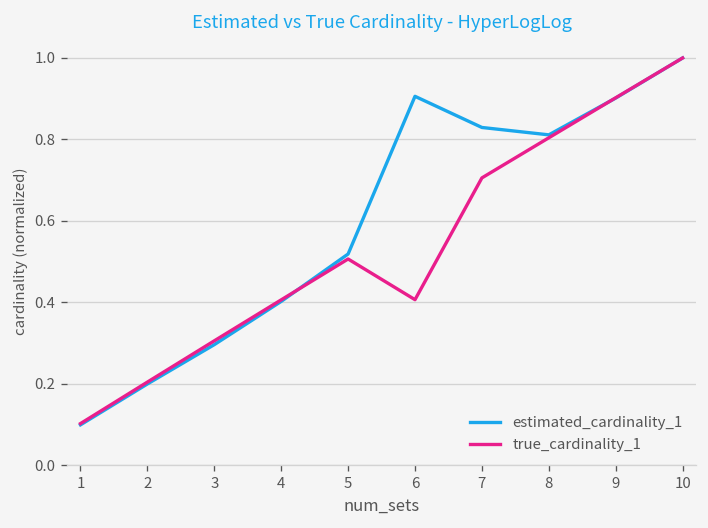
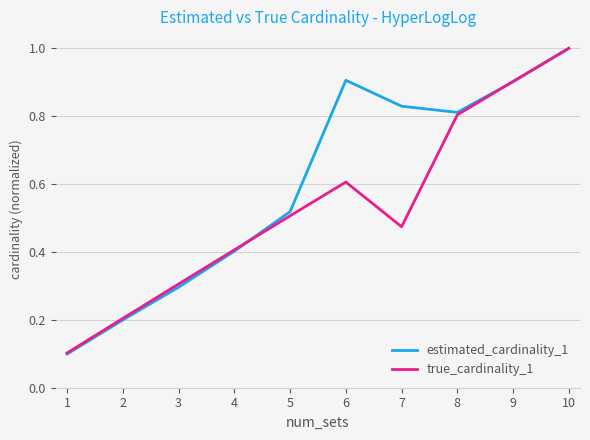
true_cardinality_1, 6: 0.41 -> 0.61
true_cardinality_1, 7: 0.71 -> 0.47
